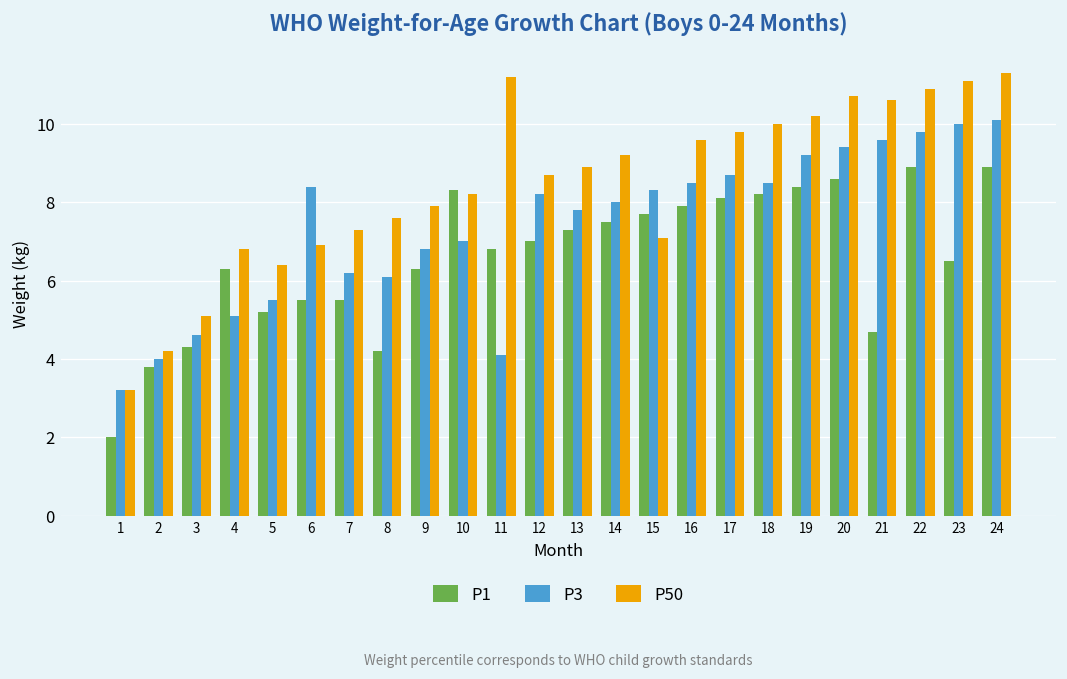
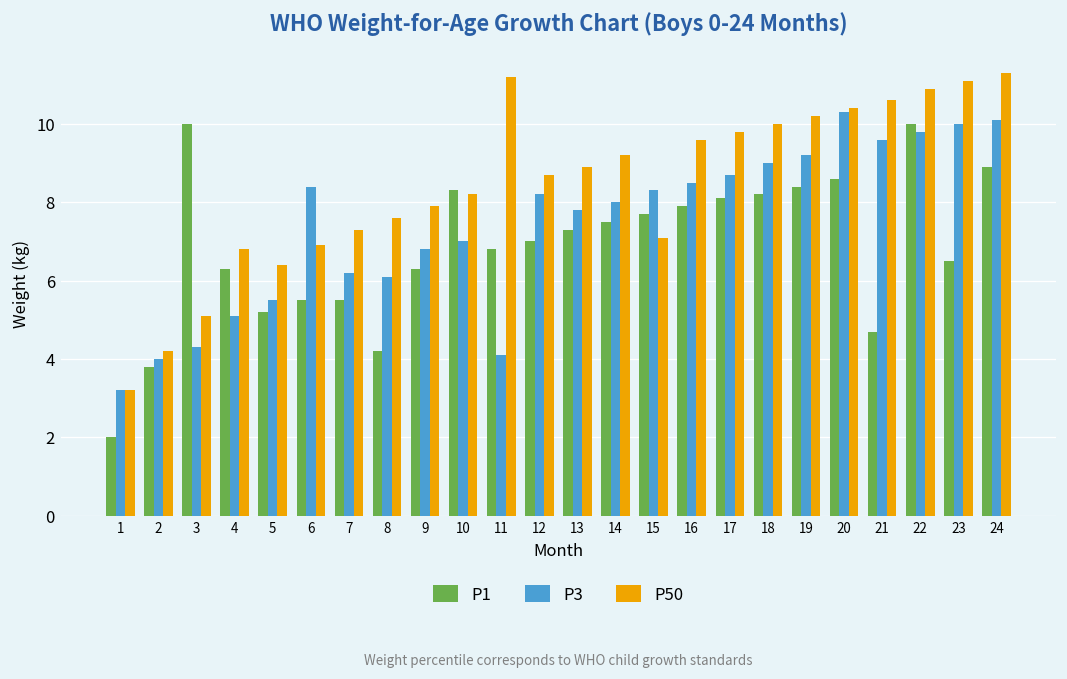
P1, 3: 4.3 -> 10.0
P3, 3: 4.6 -> 4.3
P3, 18: 8.5 -> 9.0
P3, 20: 9.4 -> 10.3
P50, 20: 10.7 -> 10.4
P1, 22: 8.9 -> 10.0
